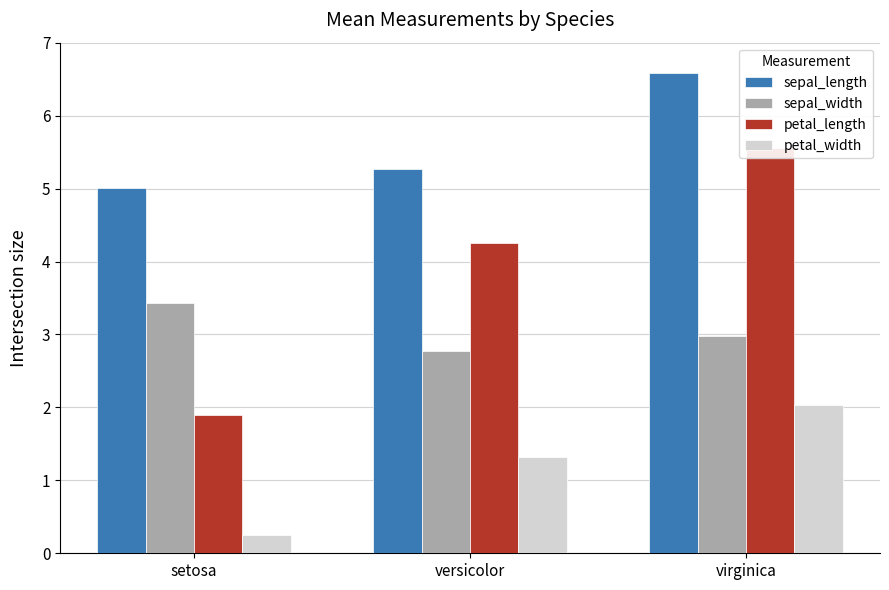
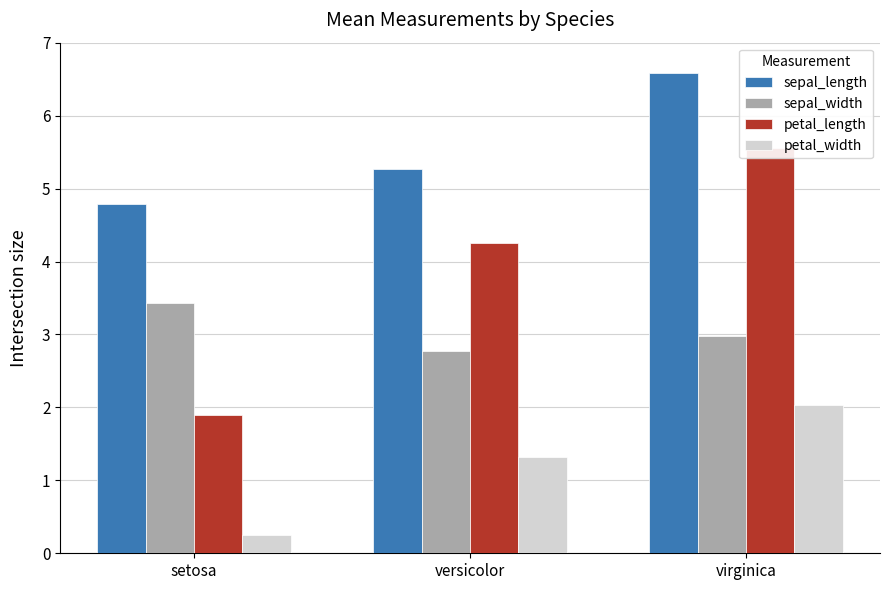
sepal_length, setosa: 5.0 -> 4.8
